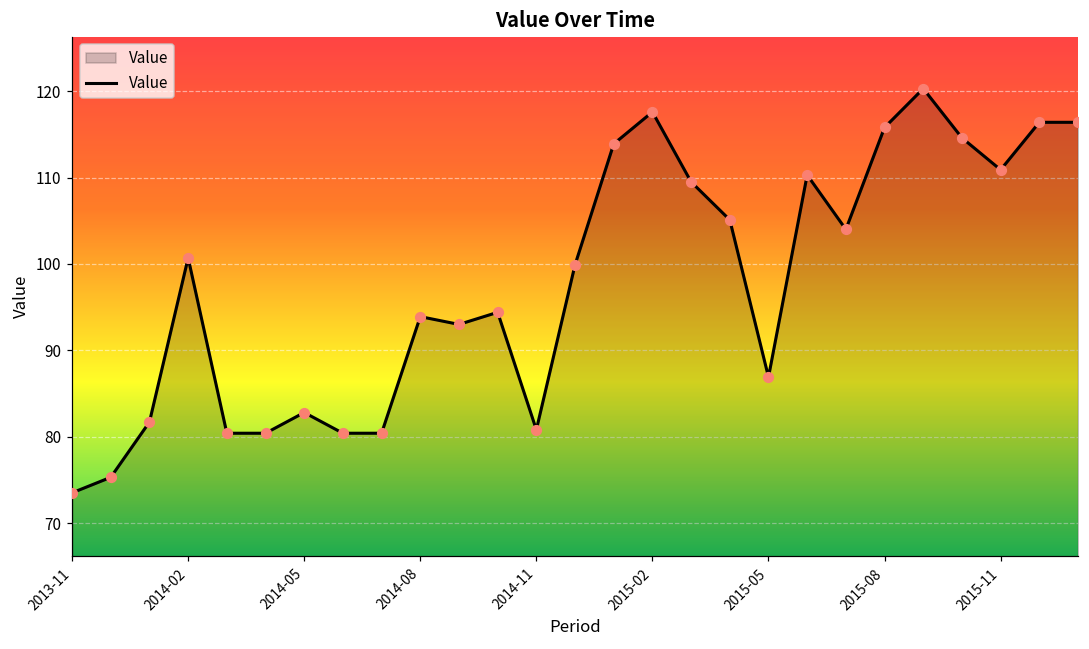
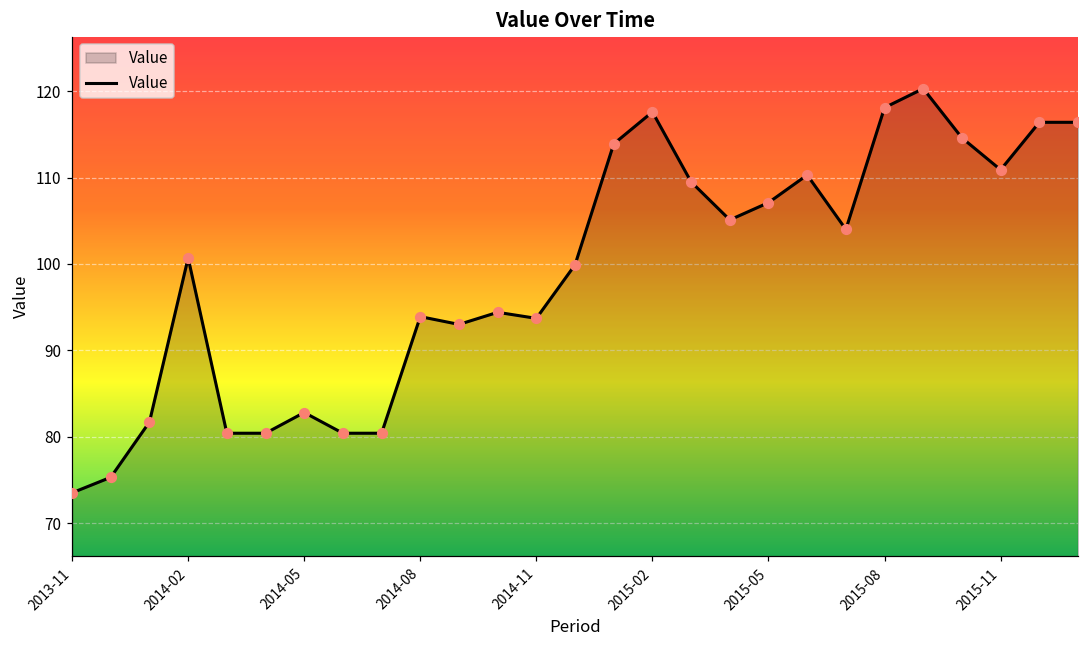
2014-11: 81 -> 94
2015-05: 87 -> 107
2015-08: 116 -> 118
